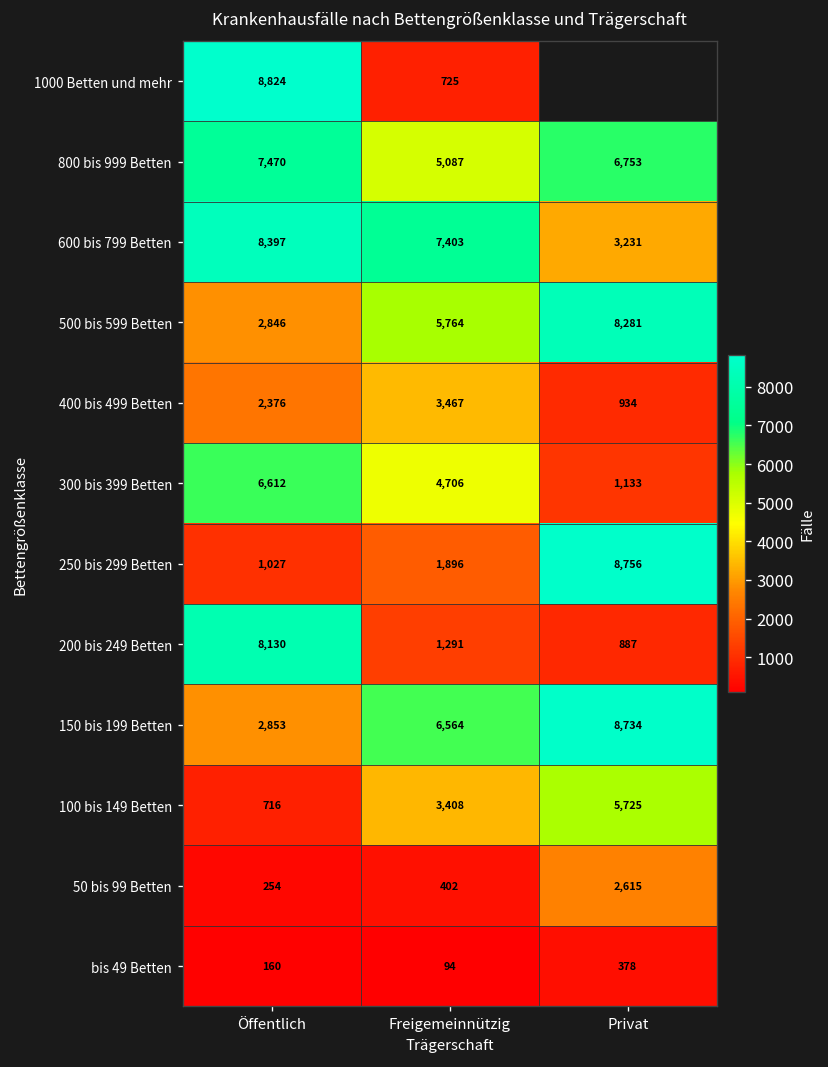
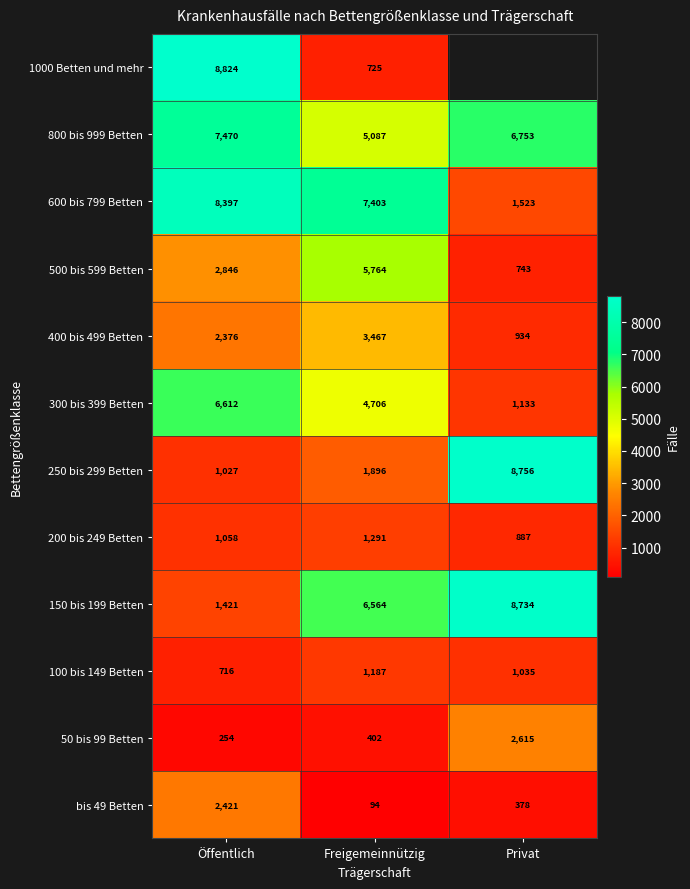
600 bis 799 Betten, Privat: 3,231 -> 1,523
500 bis 599 Betten, Privat: 8,281 -> 743
200 bis 249 Betten, Öffentlich: 8,130 -> 1,058
150 bis 199 Betten, Öffentlich: 2,853 -> 1,421
100 bis 149 Betten, Freigemeinnützig: 3,408 -> 1,187
100 bis 149 Betten, Privat: 5,725 -> 1,035
bis 49 Betten, Öffentlich: 160 -> 2,421
